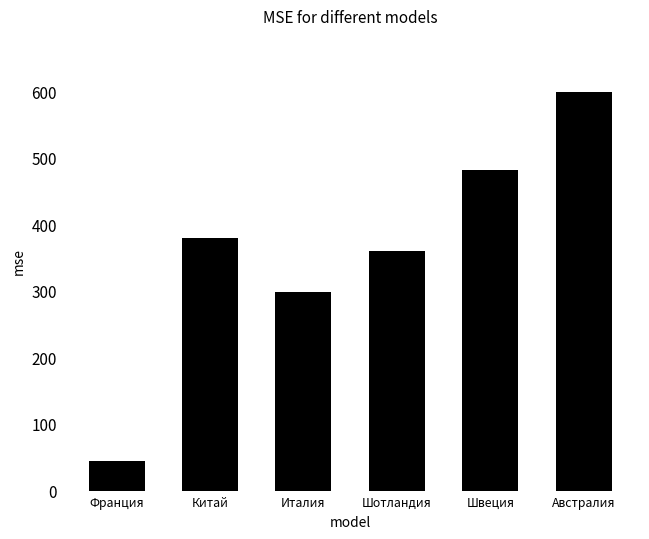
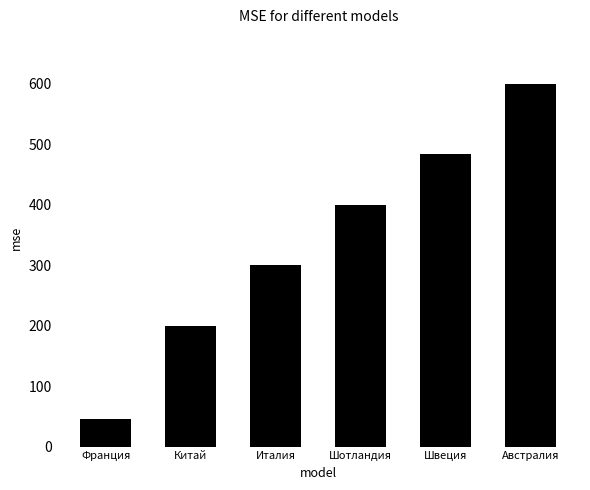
Китай: 380 -> 200
Шотландия: 360 -> 400
